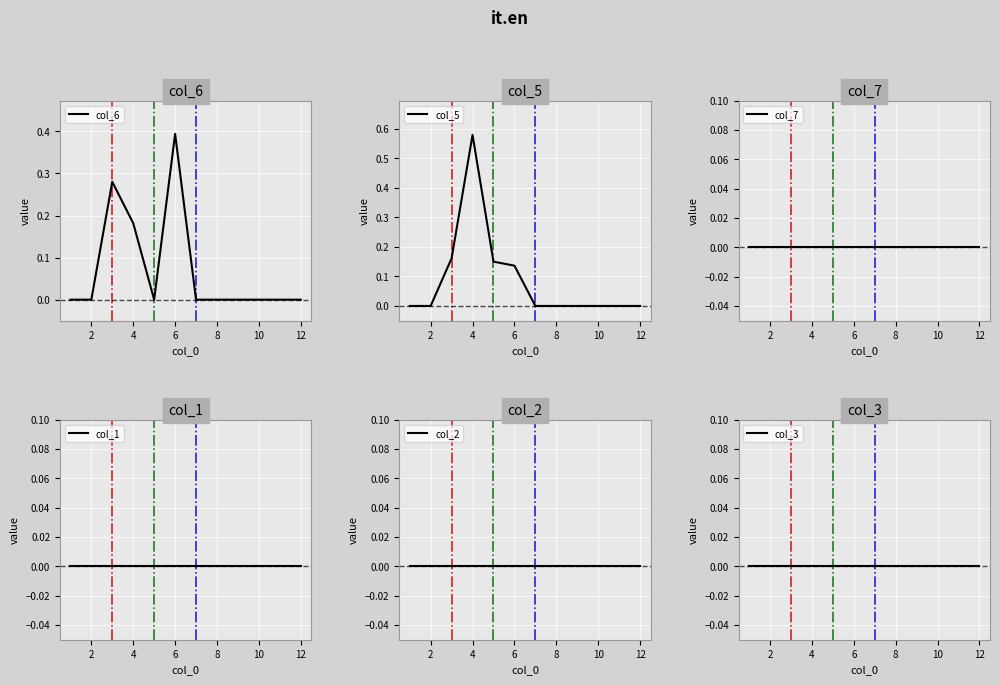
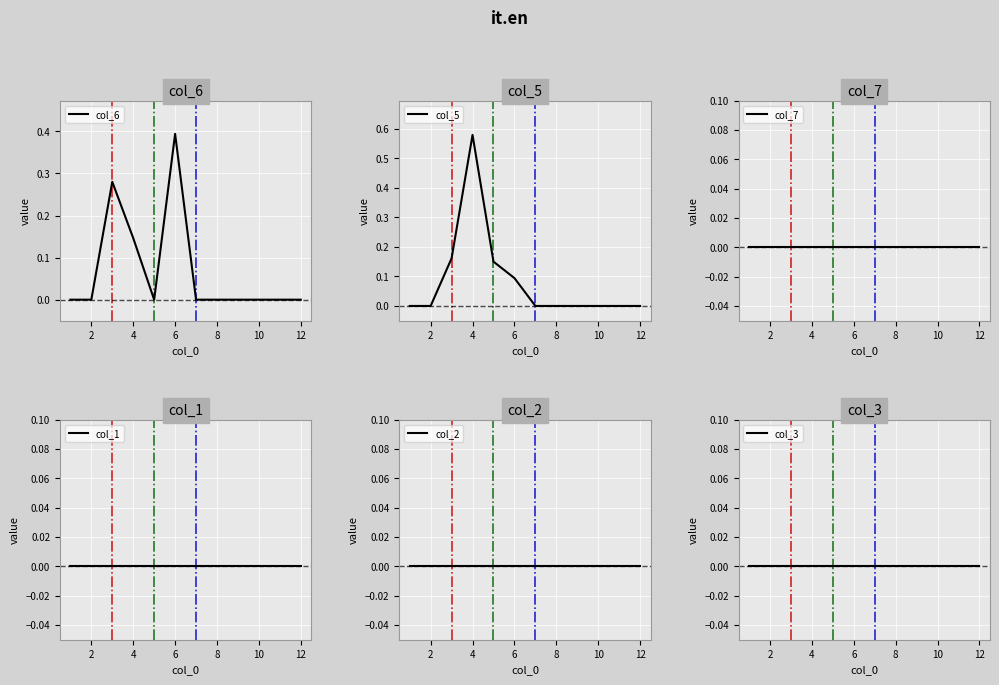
col_6, 4: 0.18 -> 0.15
col_5, 6: 0.14 -> 0.09
